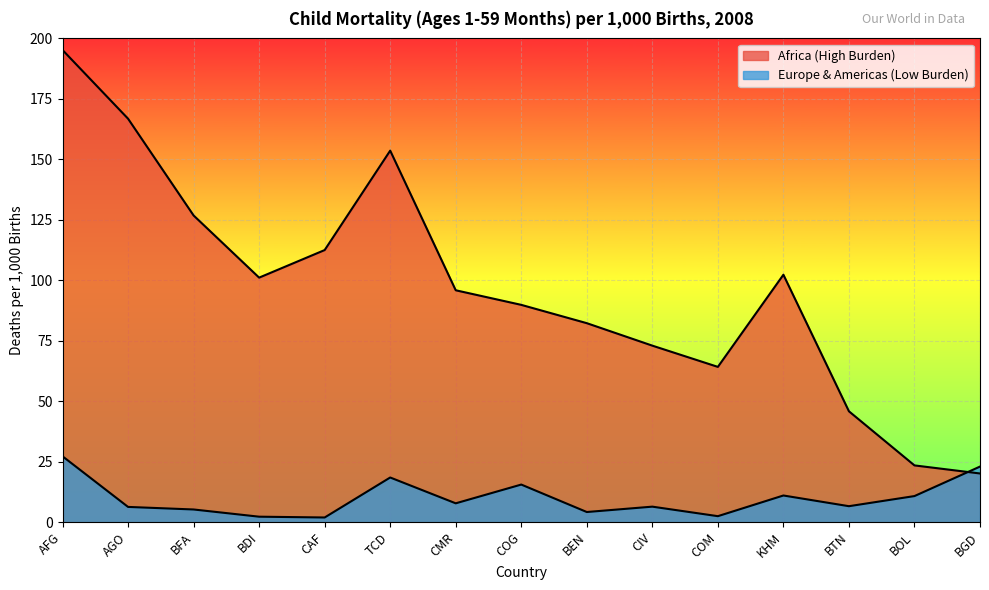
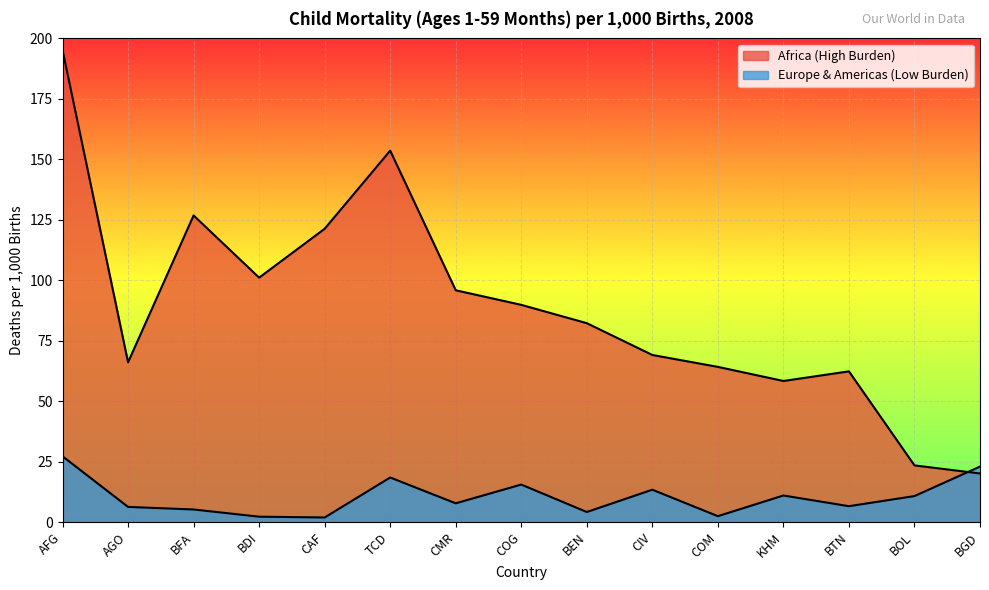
Africa (High Burden), AGO: 167 -> 66
Africa (High Burden), CAF: 113 -> 121
Africa (High Burden), CIV: 73 -> 69
Europe & Americas (Low Burden), CIV: 6 -> 13
Africa (High Burden), KHM: 102 -> 58
Africa (High Burden), BTN: 46 -> 62
